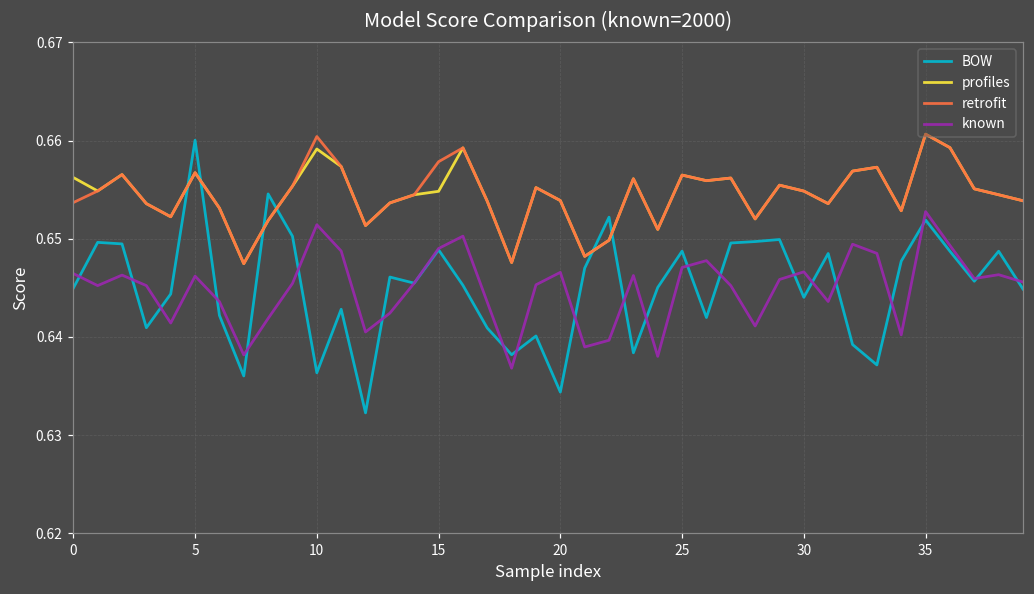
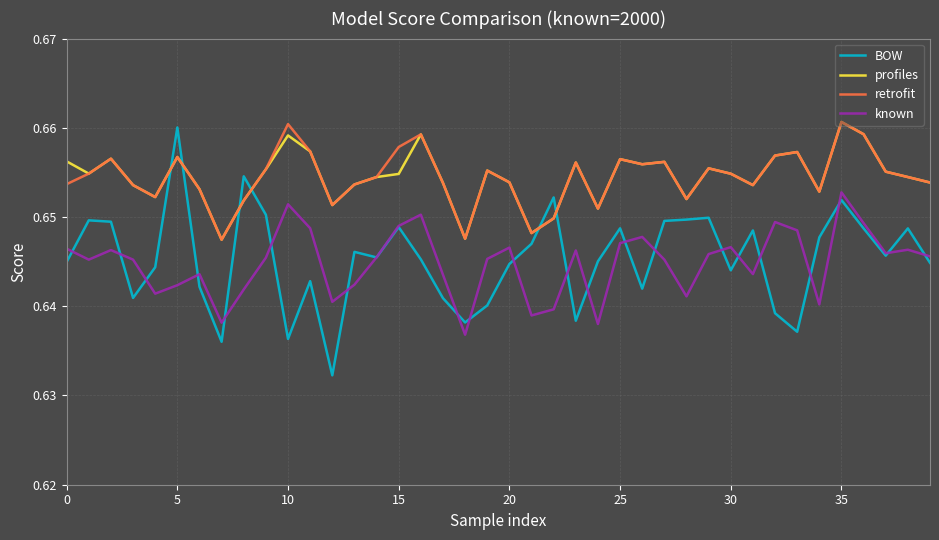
known, 5: 0.646 -> 0.642
BOW, 20: 0.634 -> 0.645
